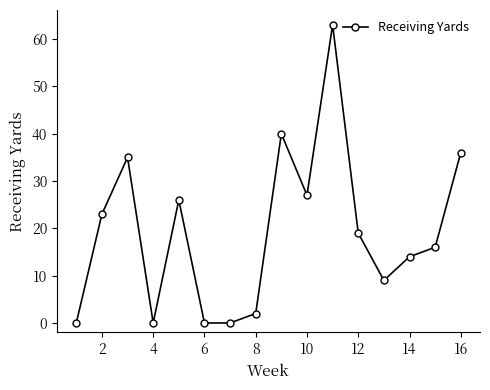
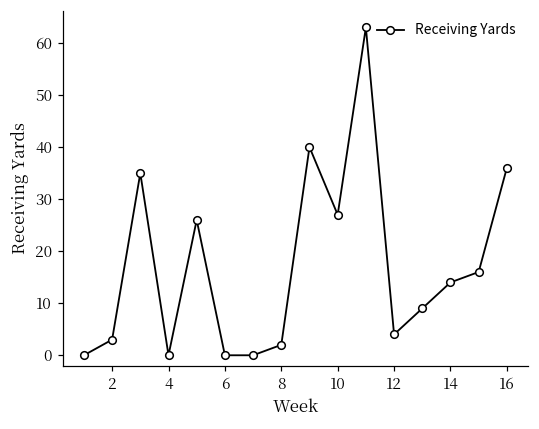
2: 23 -> 3
12: 19 -> 4
